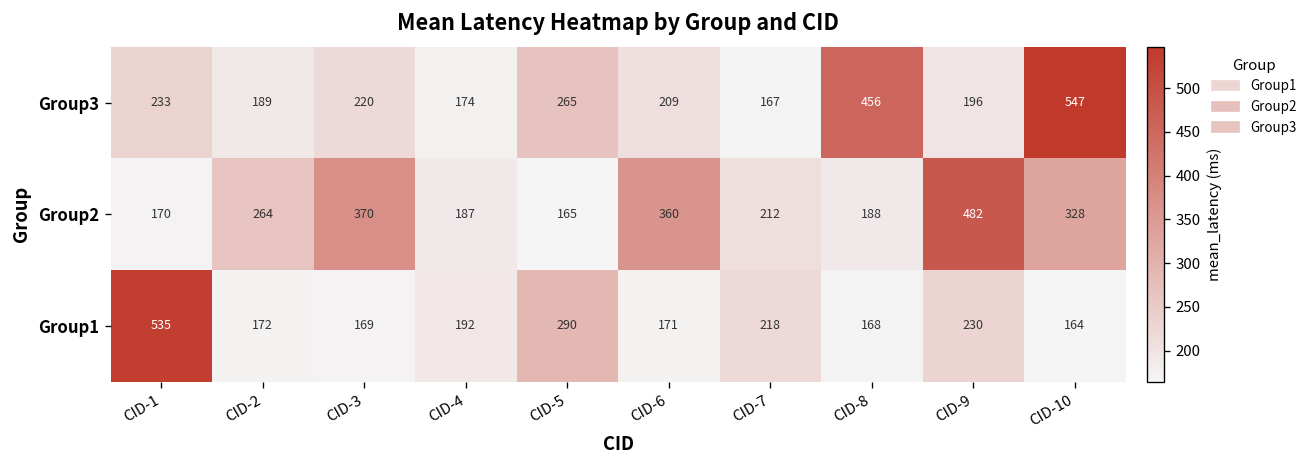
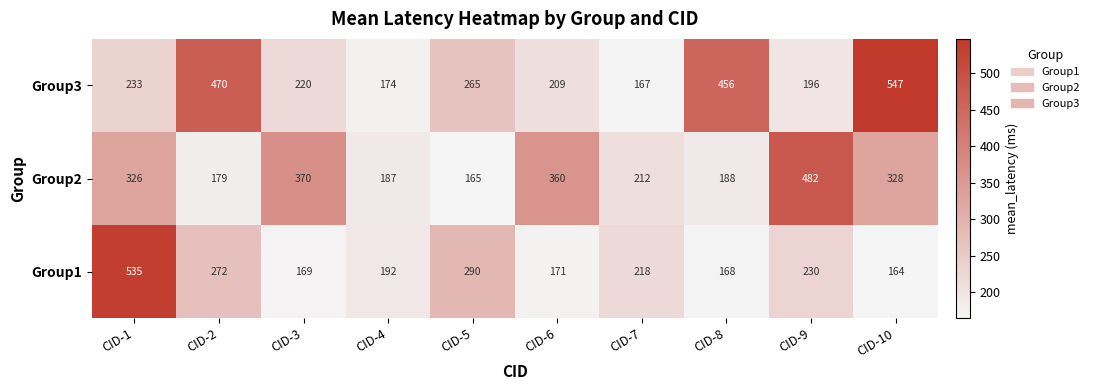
Group3, CID-2: 189 -> 470
Group2, CID-1: 170 -> 326
Group2, CID-2: 264 -> 179
Group1, CID-2: 172 -> 272
